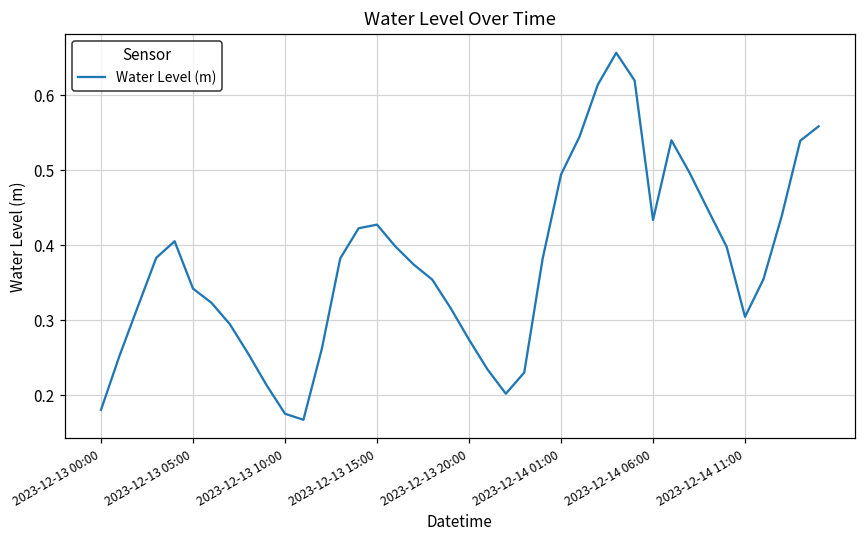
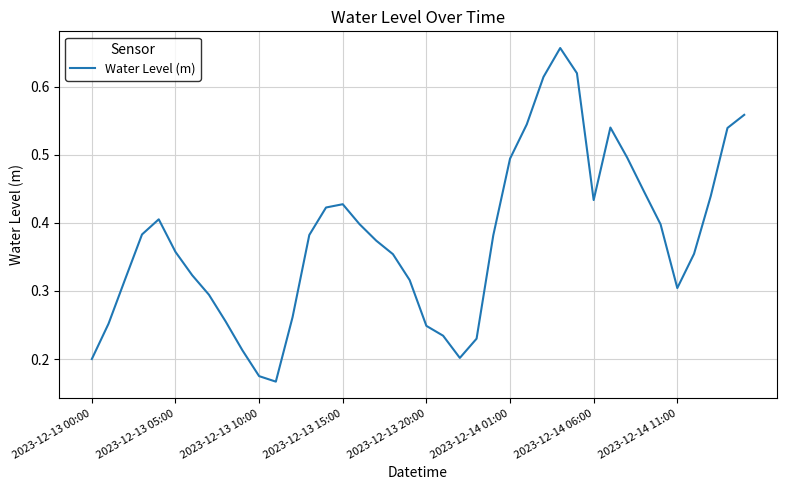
2023-12-13 00:00: 0.18 -> 0.20
2023-12-13 05:00: 0.34 -> 0.36
2023-12-13 20:00: 0.27 -> 0.25
